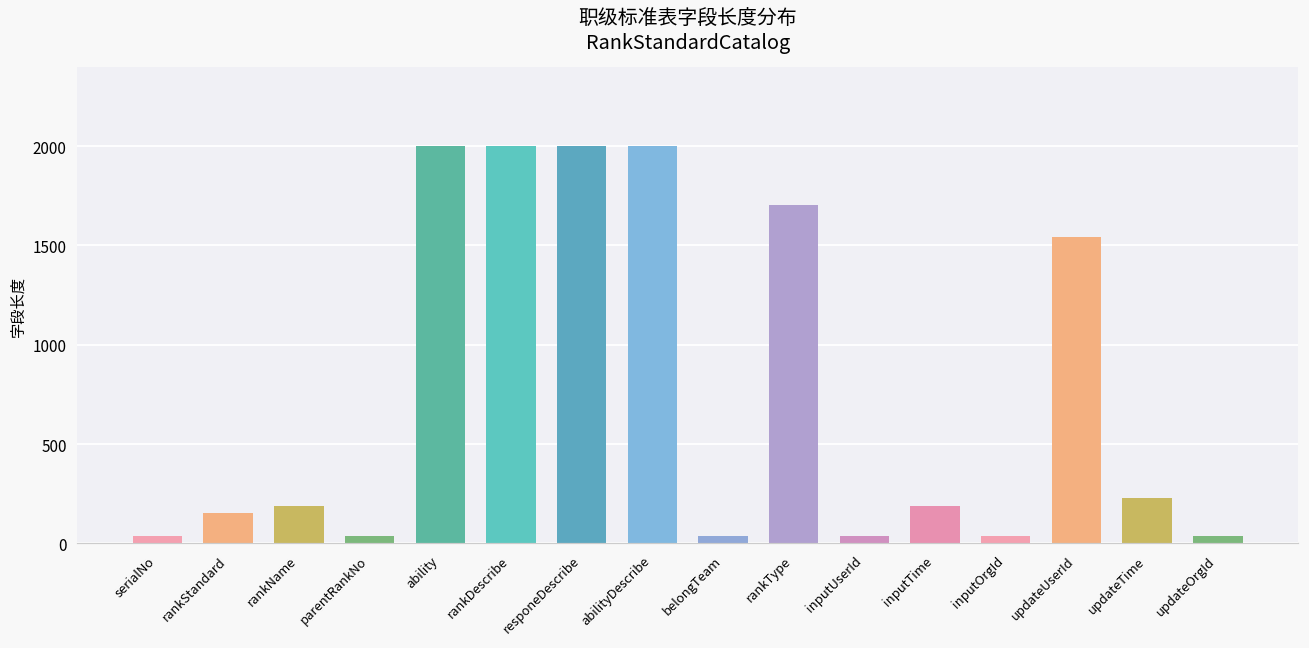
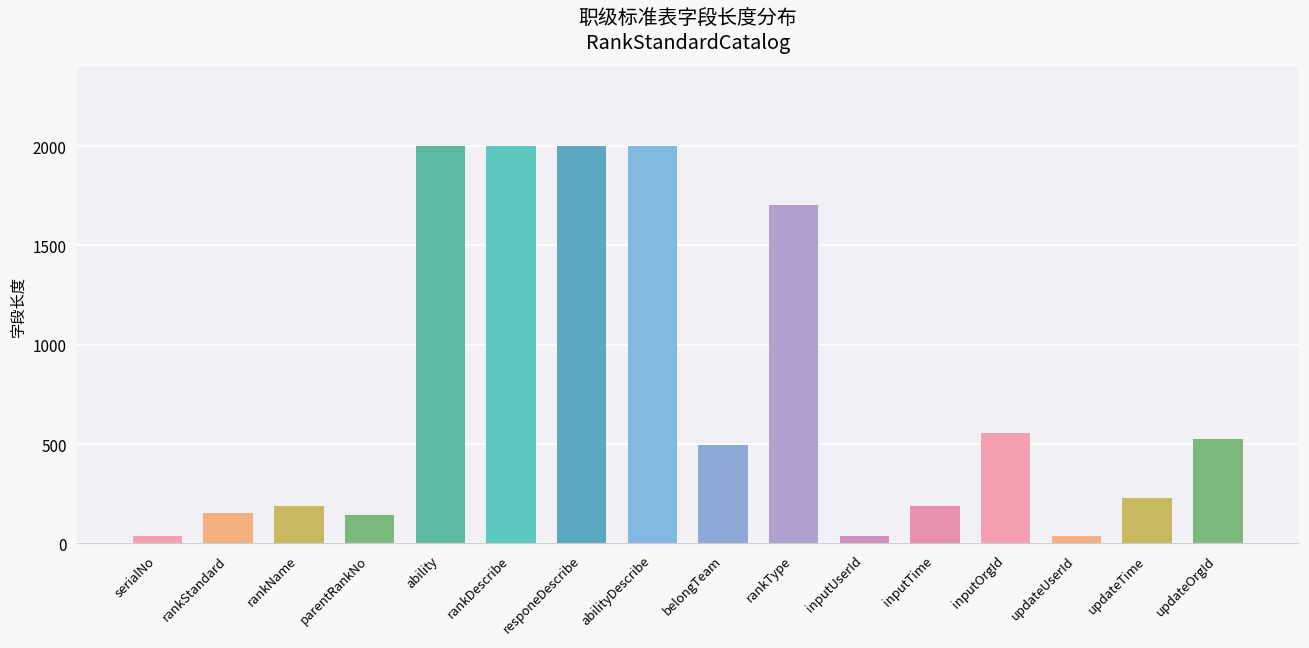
parentRankNo: 40 -> 140
belongTeam: 40 -> 500
inputOrgId: 40 -> 560
updateUserId: 1540 -> 40
updateOrgId: 40 -> 520
